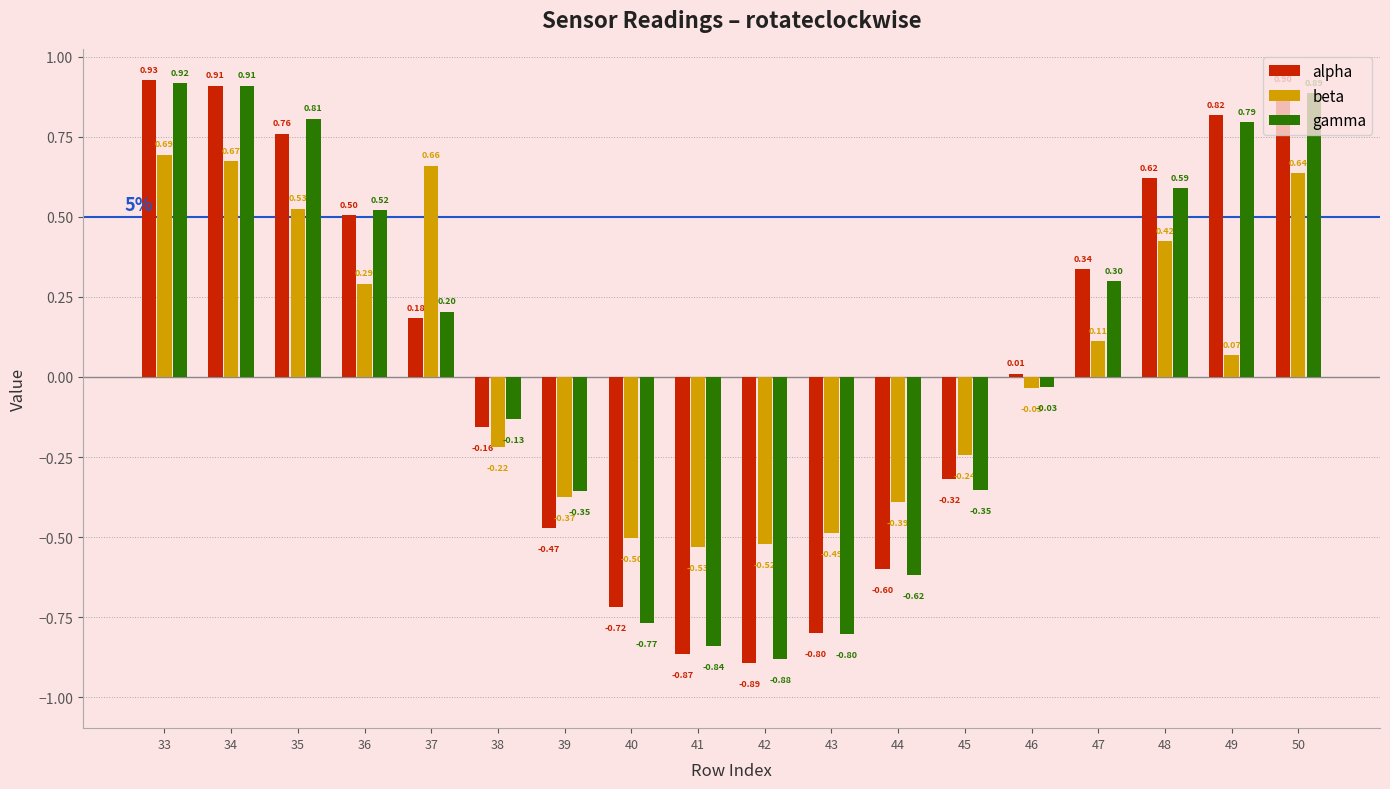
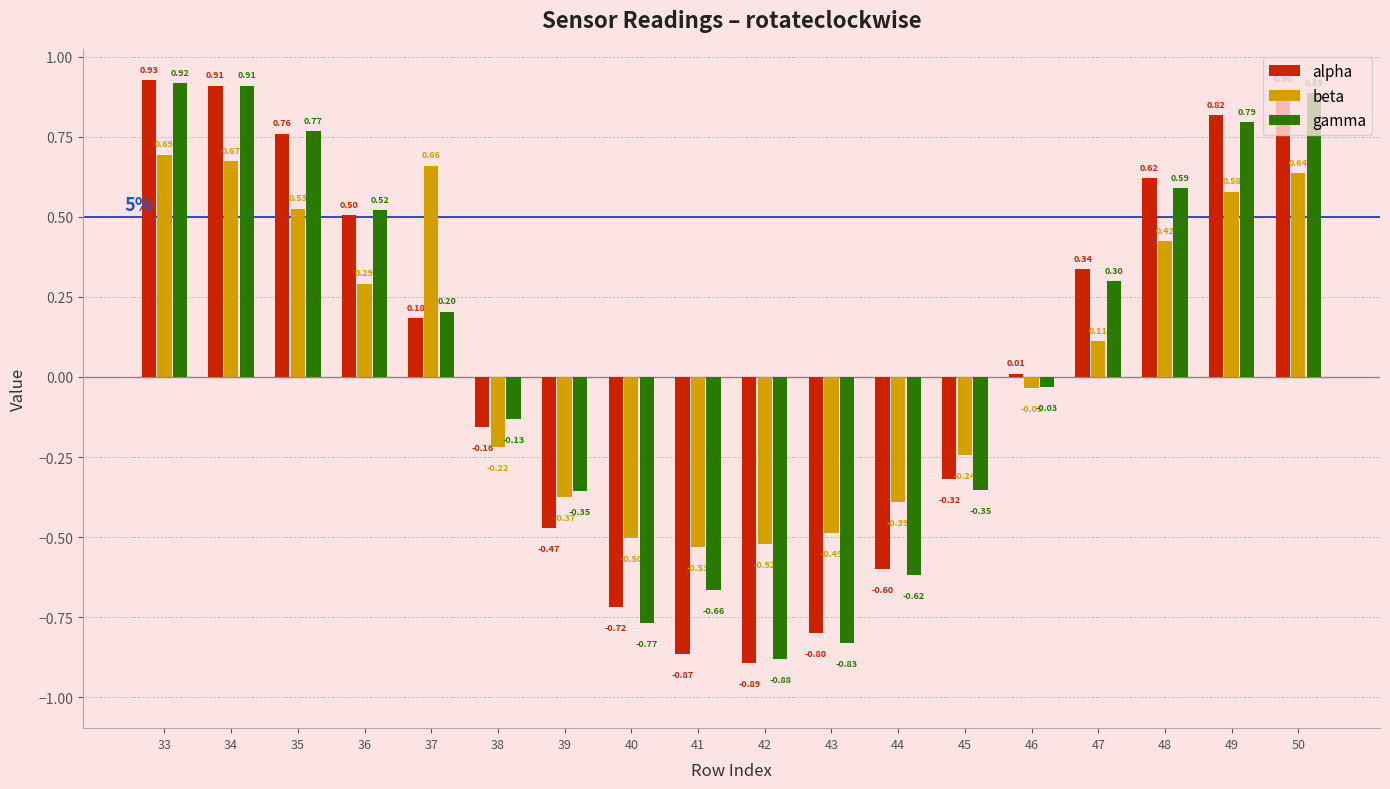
gamma, 35: 0.81 -> 0.77
gamma, 41: -0.84 -> -0.66
gamma, 43: -0.80 -> -0.83
beta, 49: 0.07 -> 0.58
